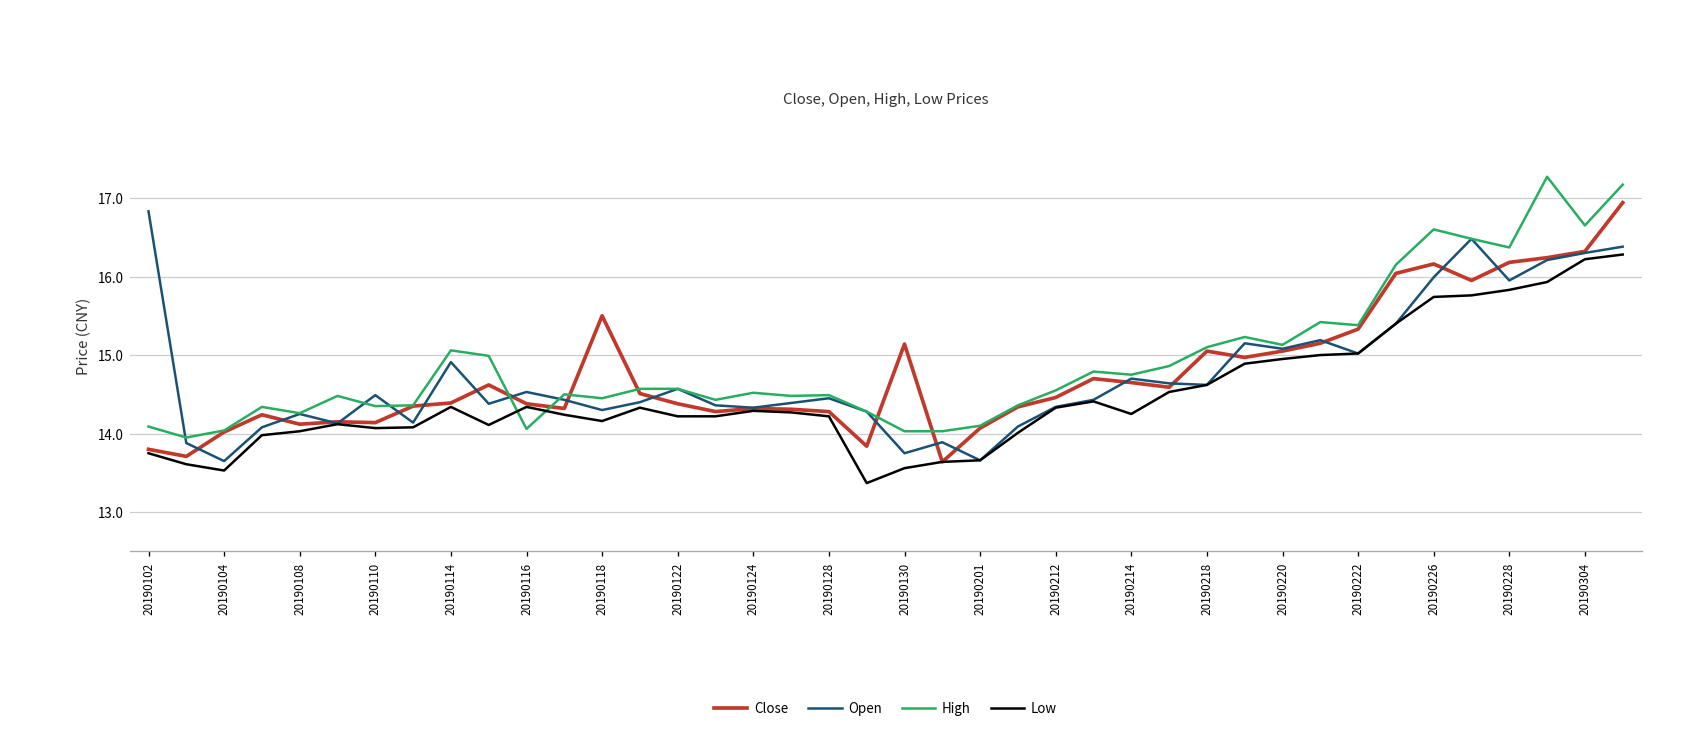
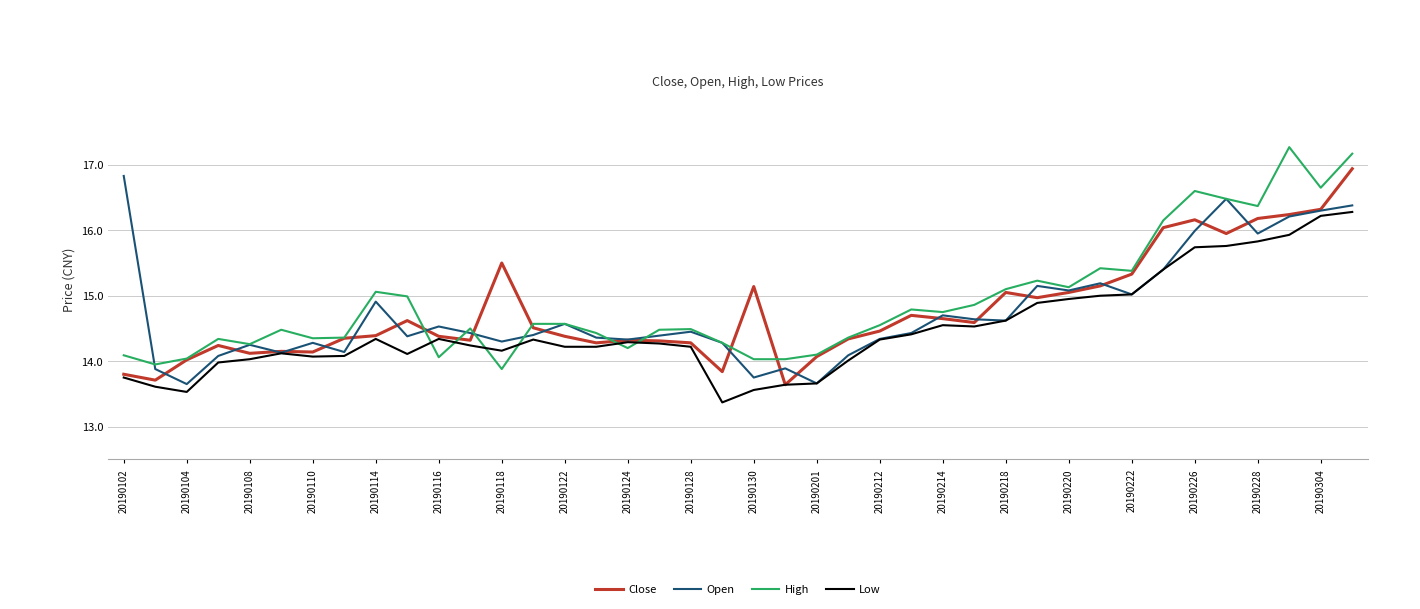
Open, 20190110: 14.5 -> 14.3
High, 20190118: 14.5 -> 13.9
High, 20190124: 14.5 -> 14.2
Low, 20190214: 14.3 -> 14.6
